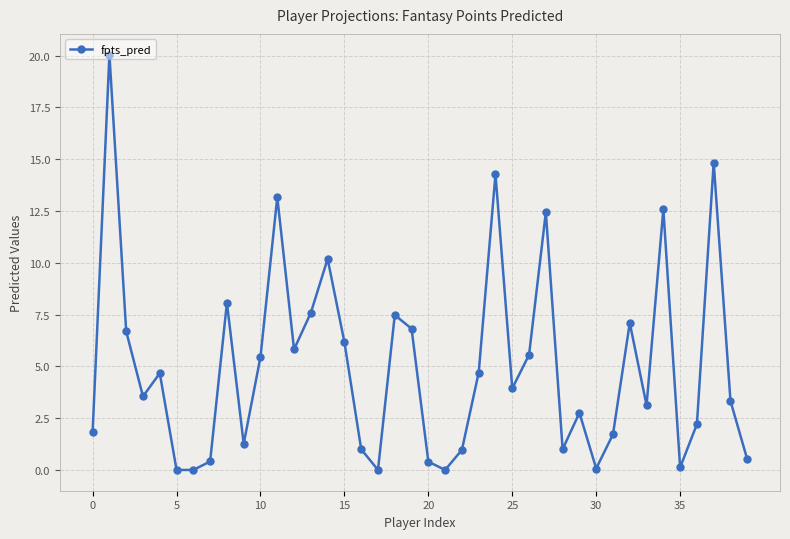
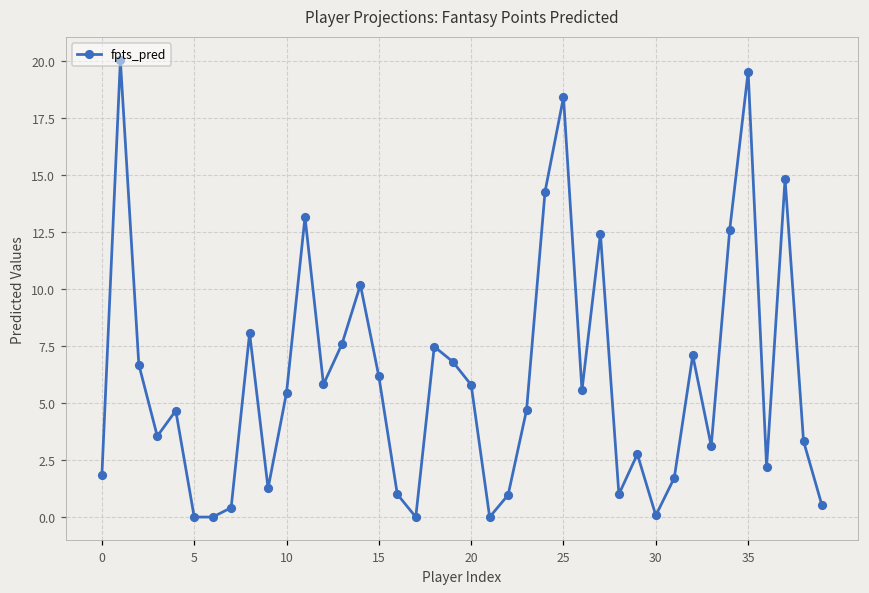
20: 0.4 -> 5.8
25: 3.9 -> 18.4
35: 0.1 -> 19.6
